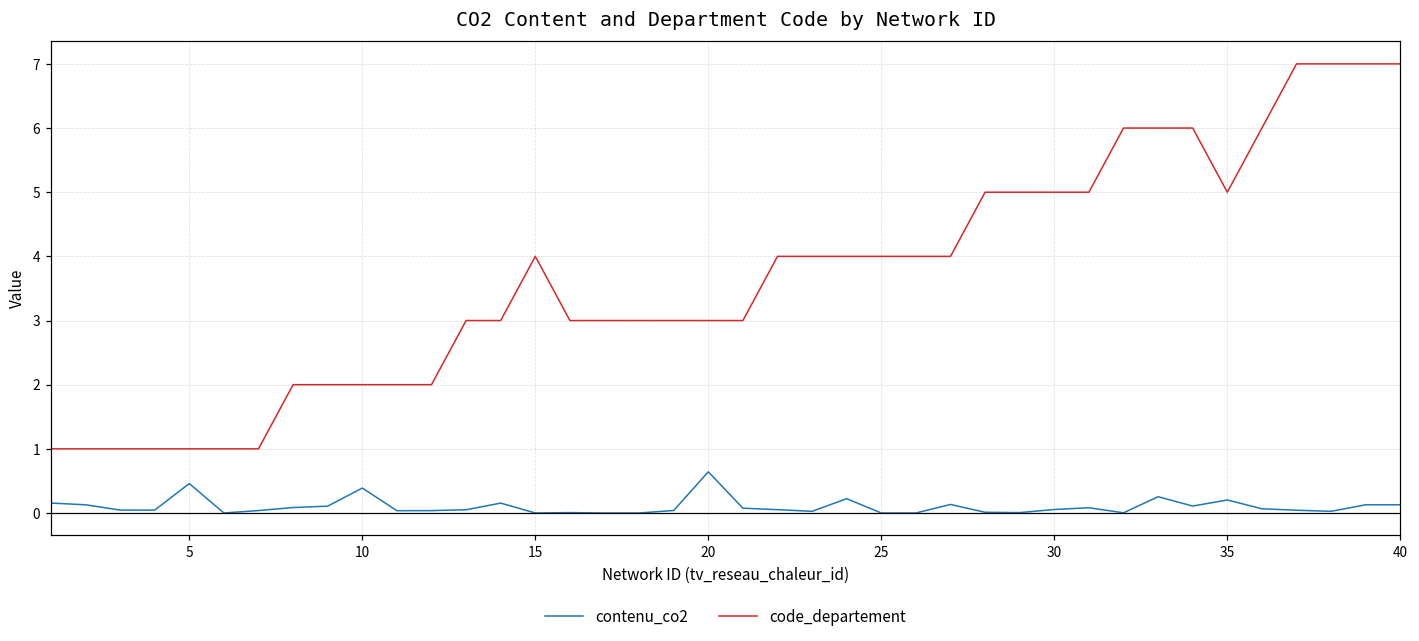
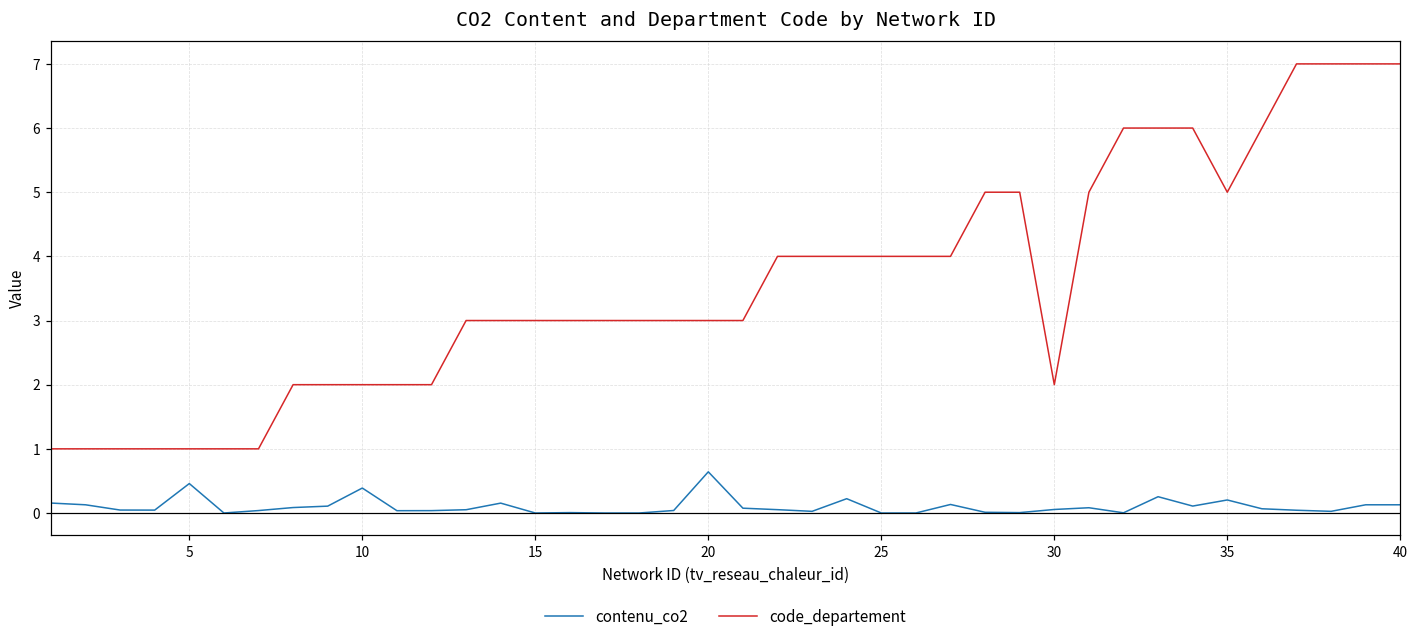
code_departement, 15: 4 -> 3
code_departement, 30: 5 -> 2
